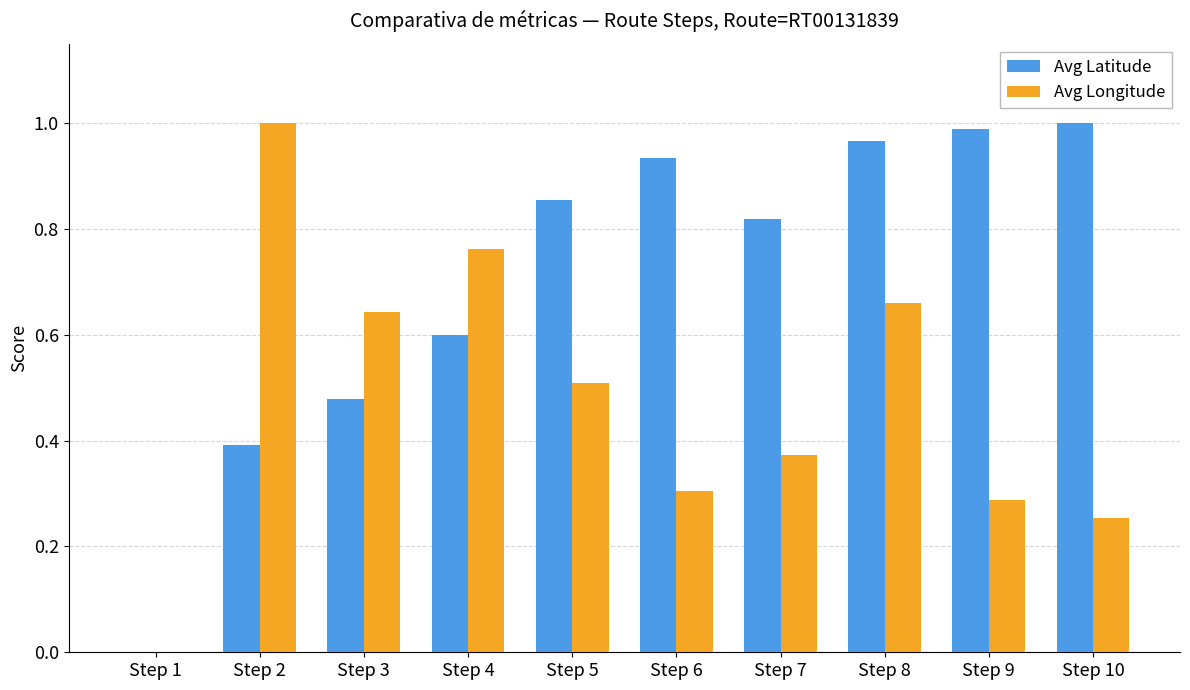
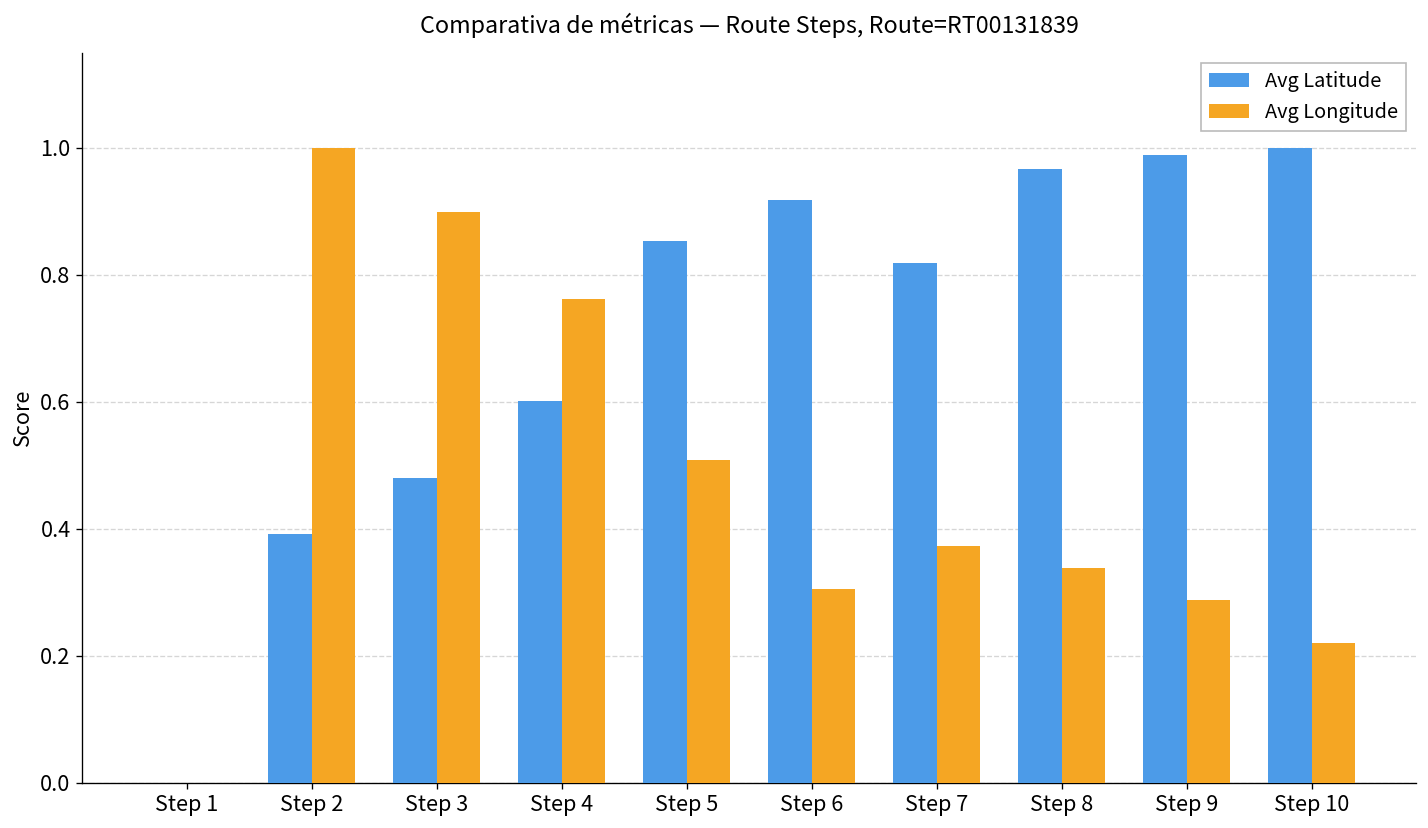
Avg Longitude, Step 3: 0.64 -> 0.90
Avg Latitude, Step 6: 0.93 -> 0.92
Avg Longitude, Step 8: 0.66 -> 0.34
Avg Longitude, Step 10: 0.25 -> 0.22
